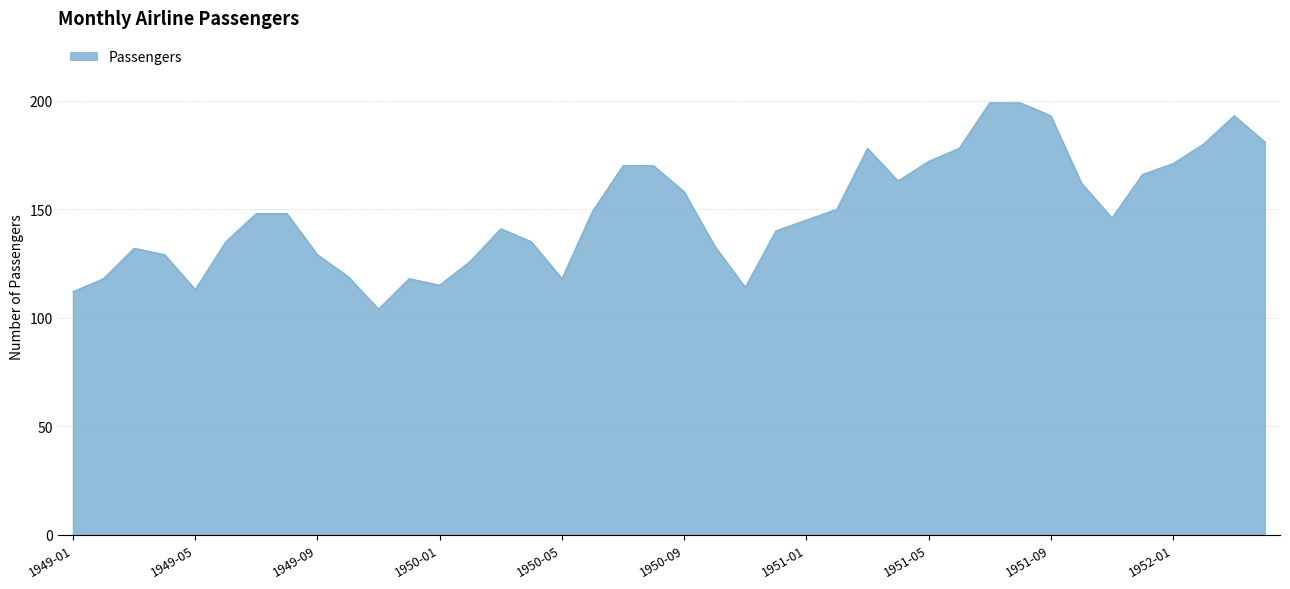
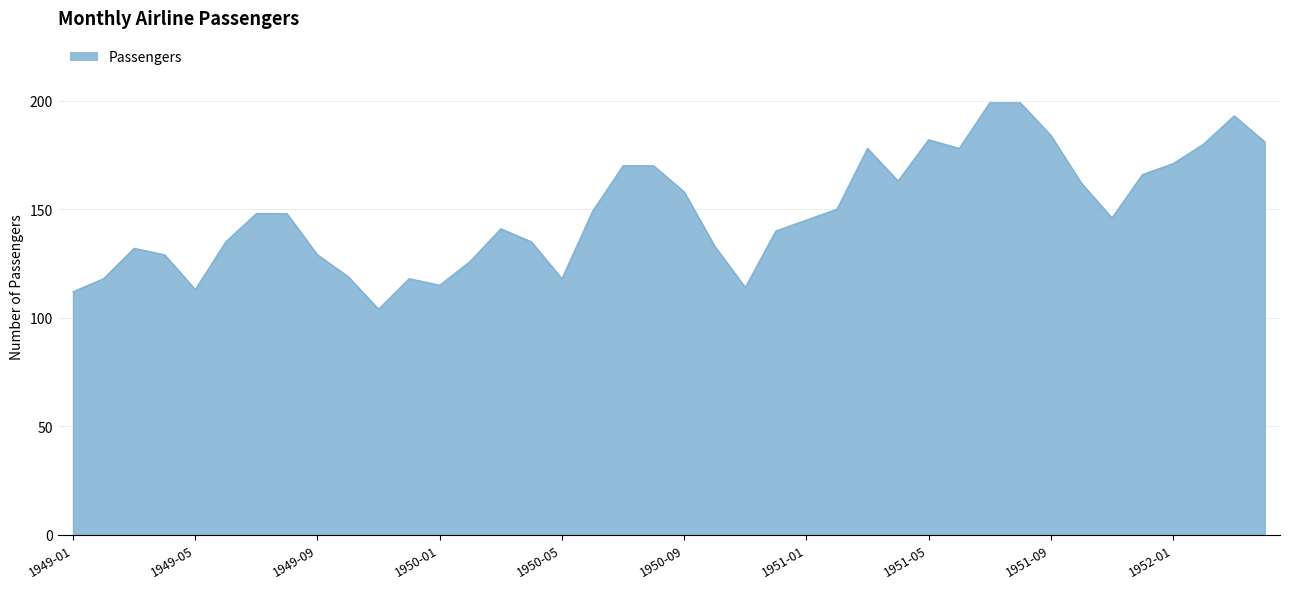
1951-05: 172 -> 182
1951-09: 193 -> 184
